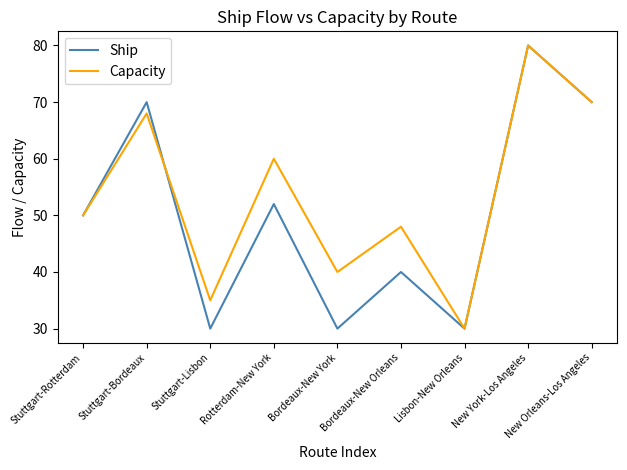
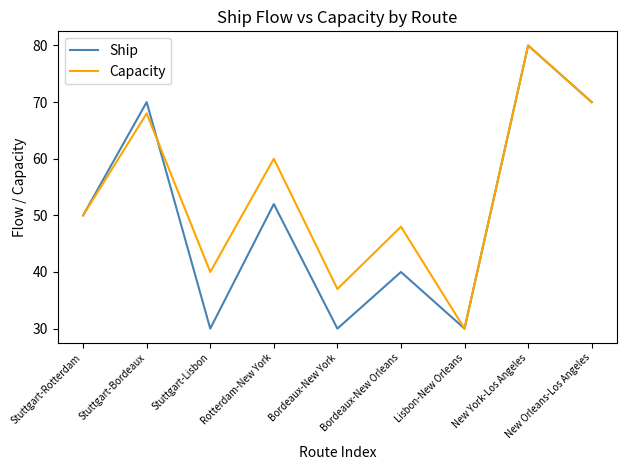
Capacity, Stuttgart-Lisbon: 35 -> 40
Capacity, Bordeaux-New York: 40 -> 37
